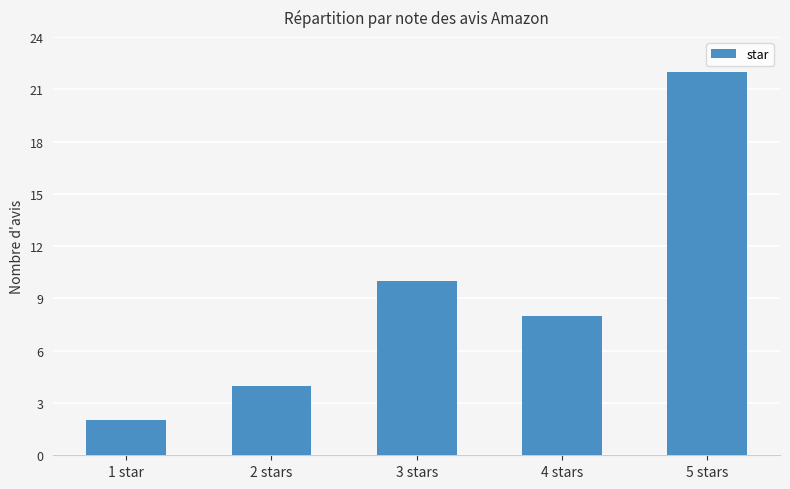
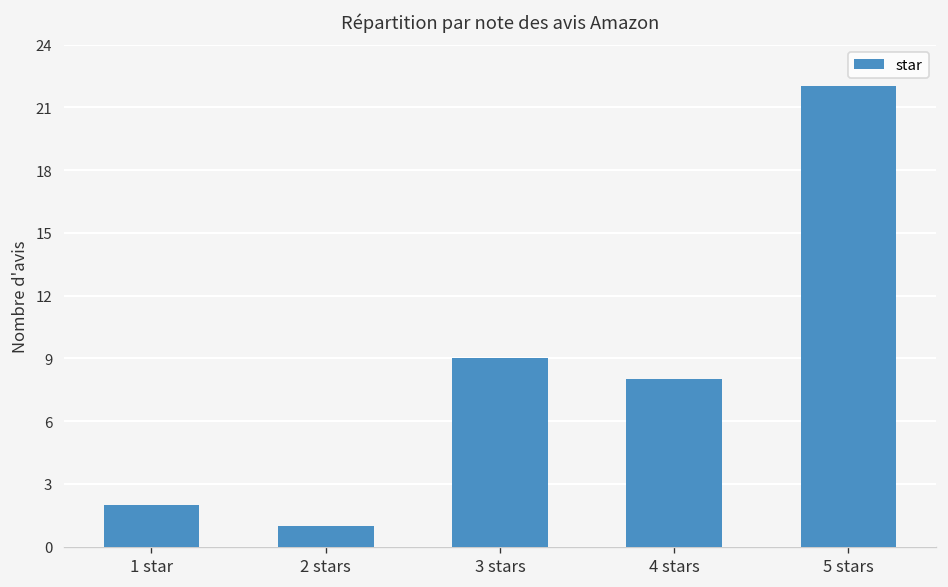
2 stars: 4 -> 1
3 stars: 10 -> 9
